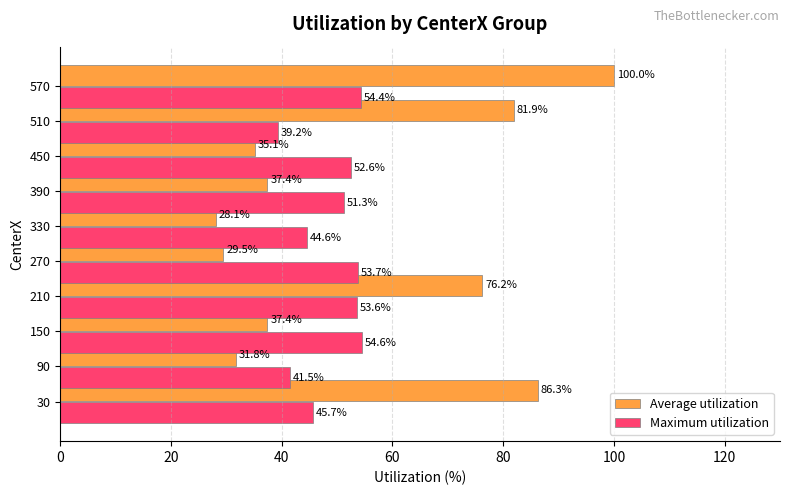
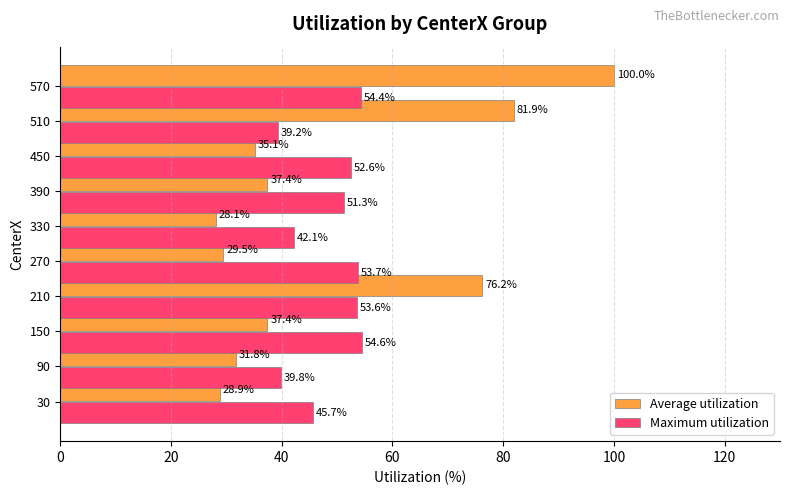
Maximum utilization, 330: 44.6% -> 42.1%
Maximum utilization, 90: 41.5% -> 39.8%
Average utilization, 30: 86.3% -> 28.9%
